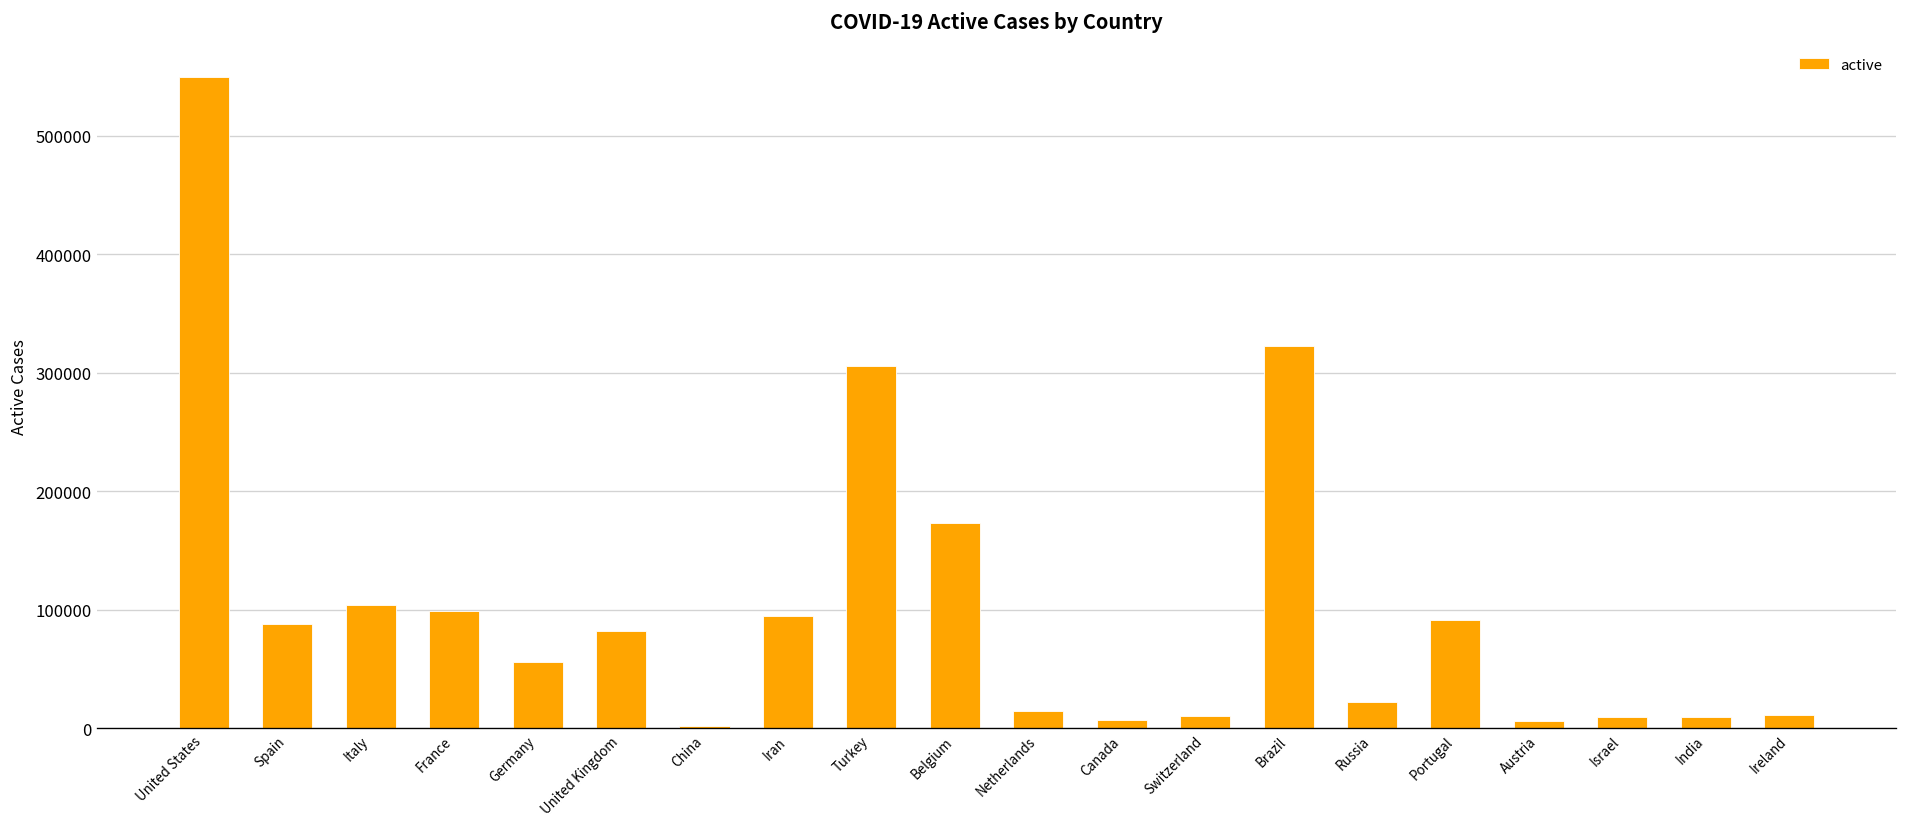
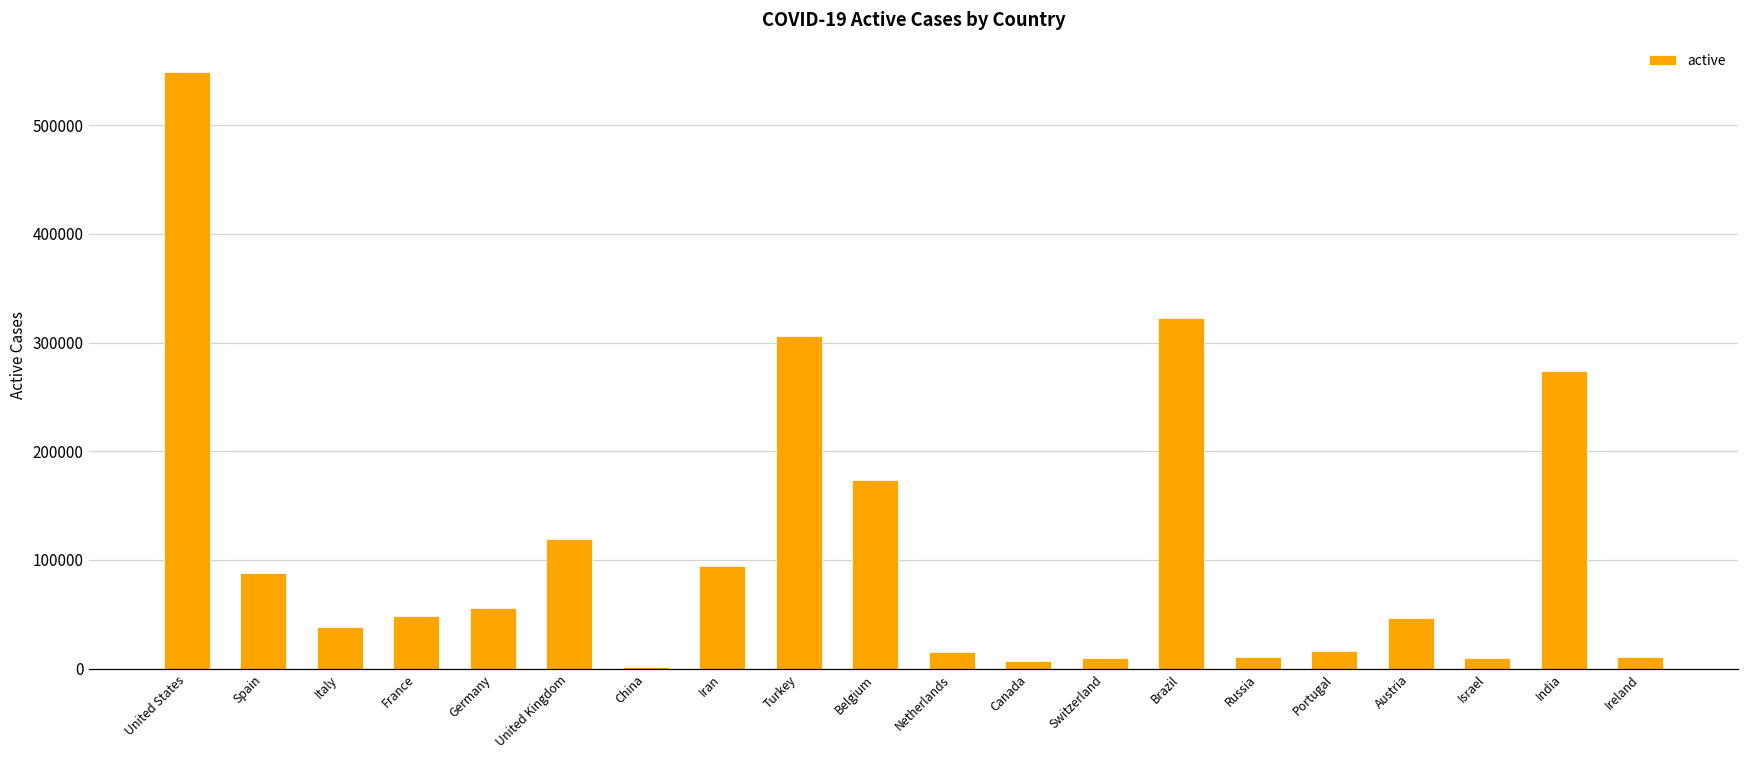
Italy: 100000 -> 40000
France: 100000 -> 50000
United Kingdom: 80000 -> 120000
Russia: 20000 -> 10000
Portugal: 90000 -> 20000
Austria: 10000 -> 50000
India: 10000 -> 270000
